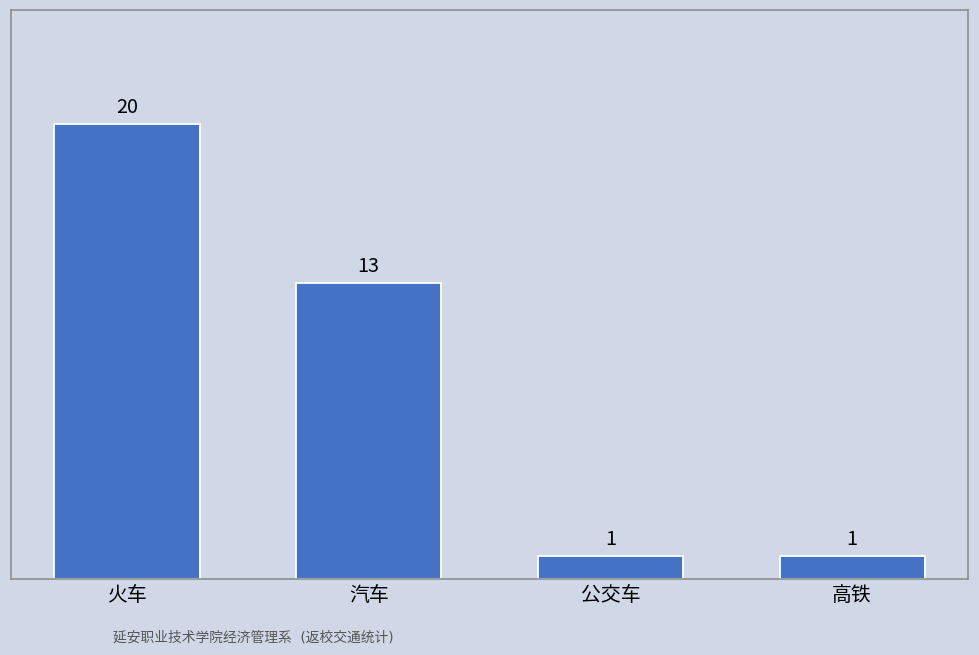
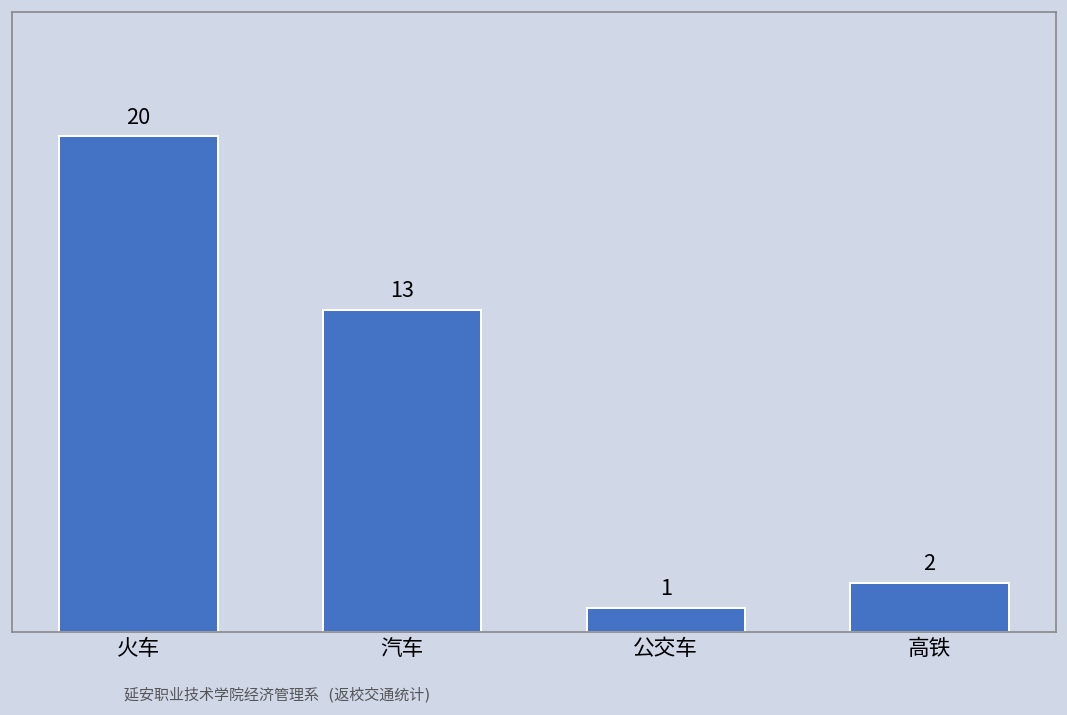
高铁: 1 -> 2
